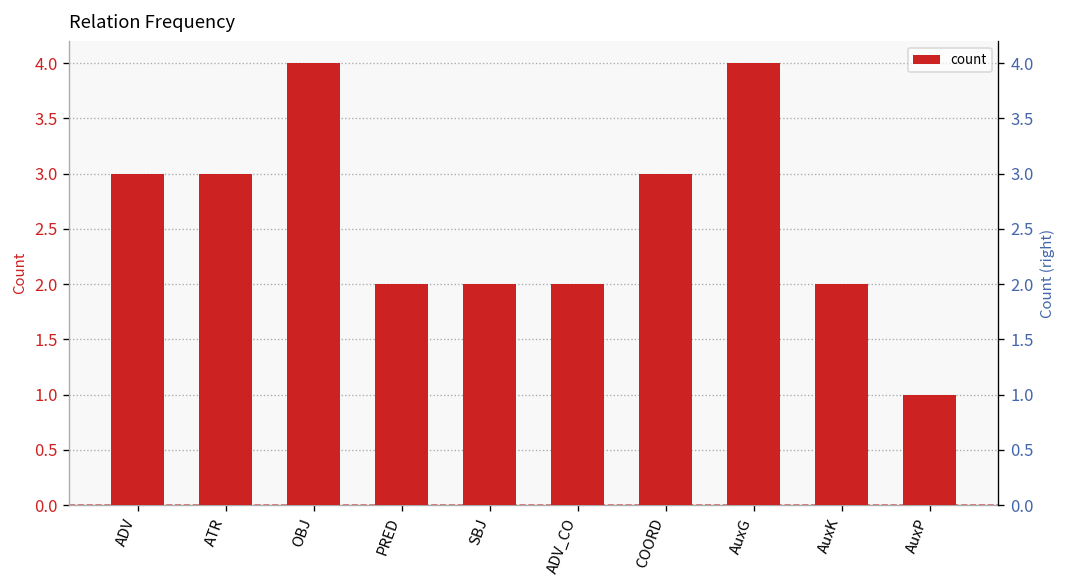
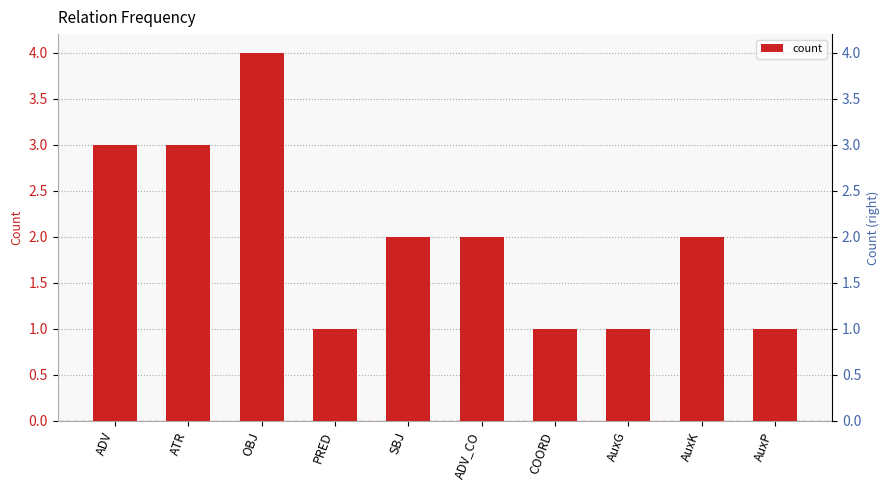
PRED: 2 -> 1
COORD: 3 -> 1
AuxG: 4 -> 1
